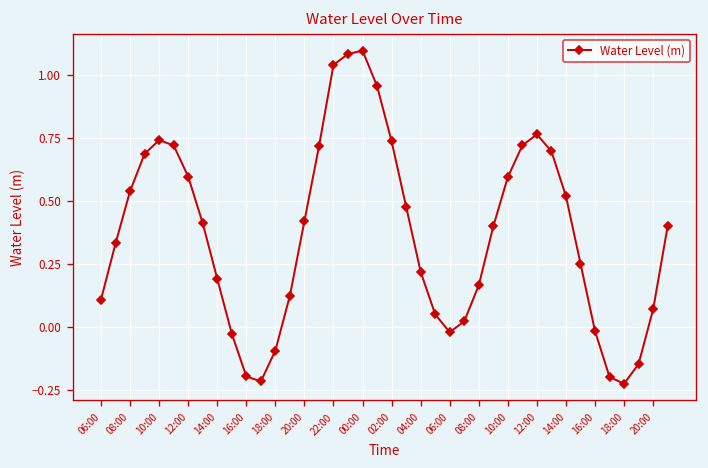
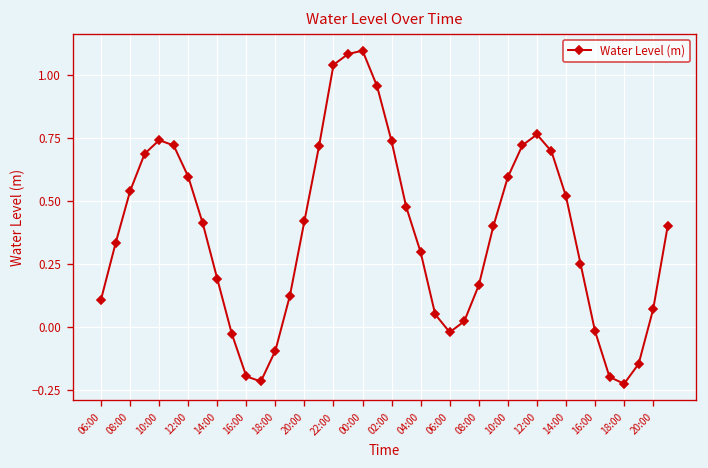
04:00: 0.22 -> 0.30
